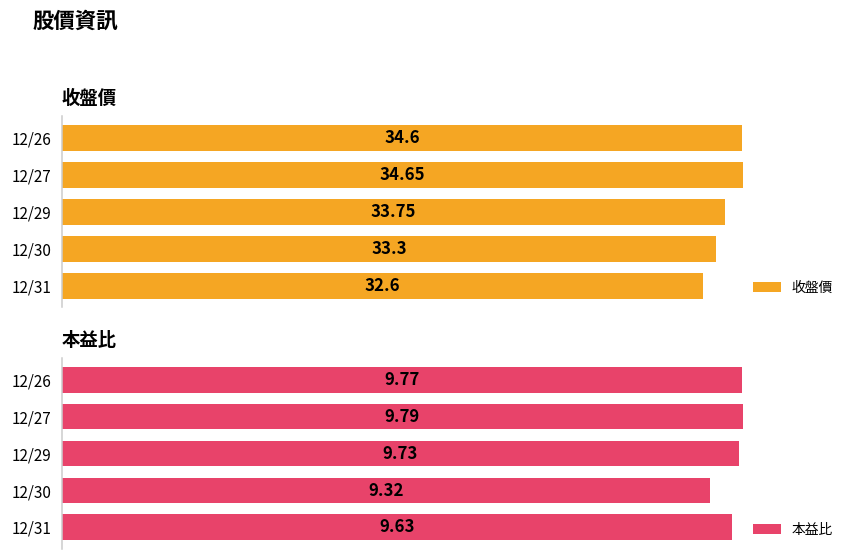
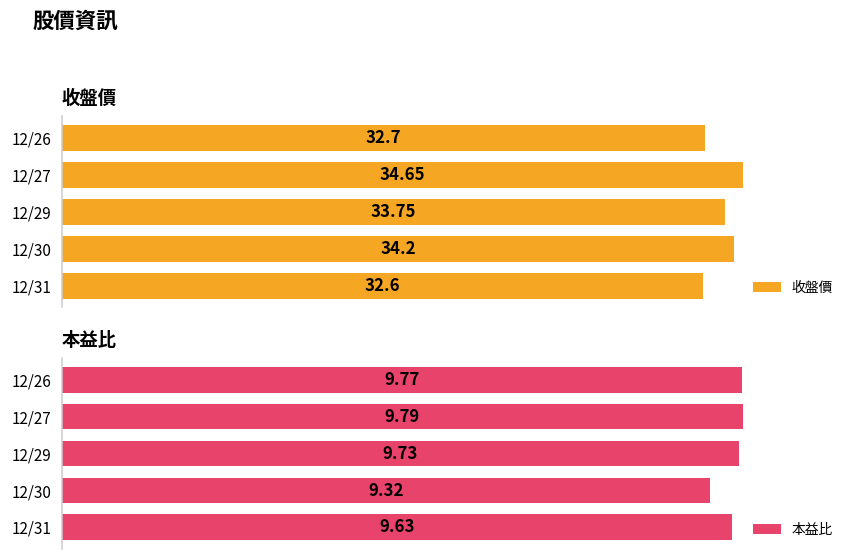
收盤價, 12/26: 34.6 -> 32.7
收盤價, 12/30: 33.3 -> 34.2
